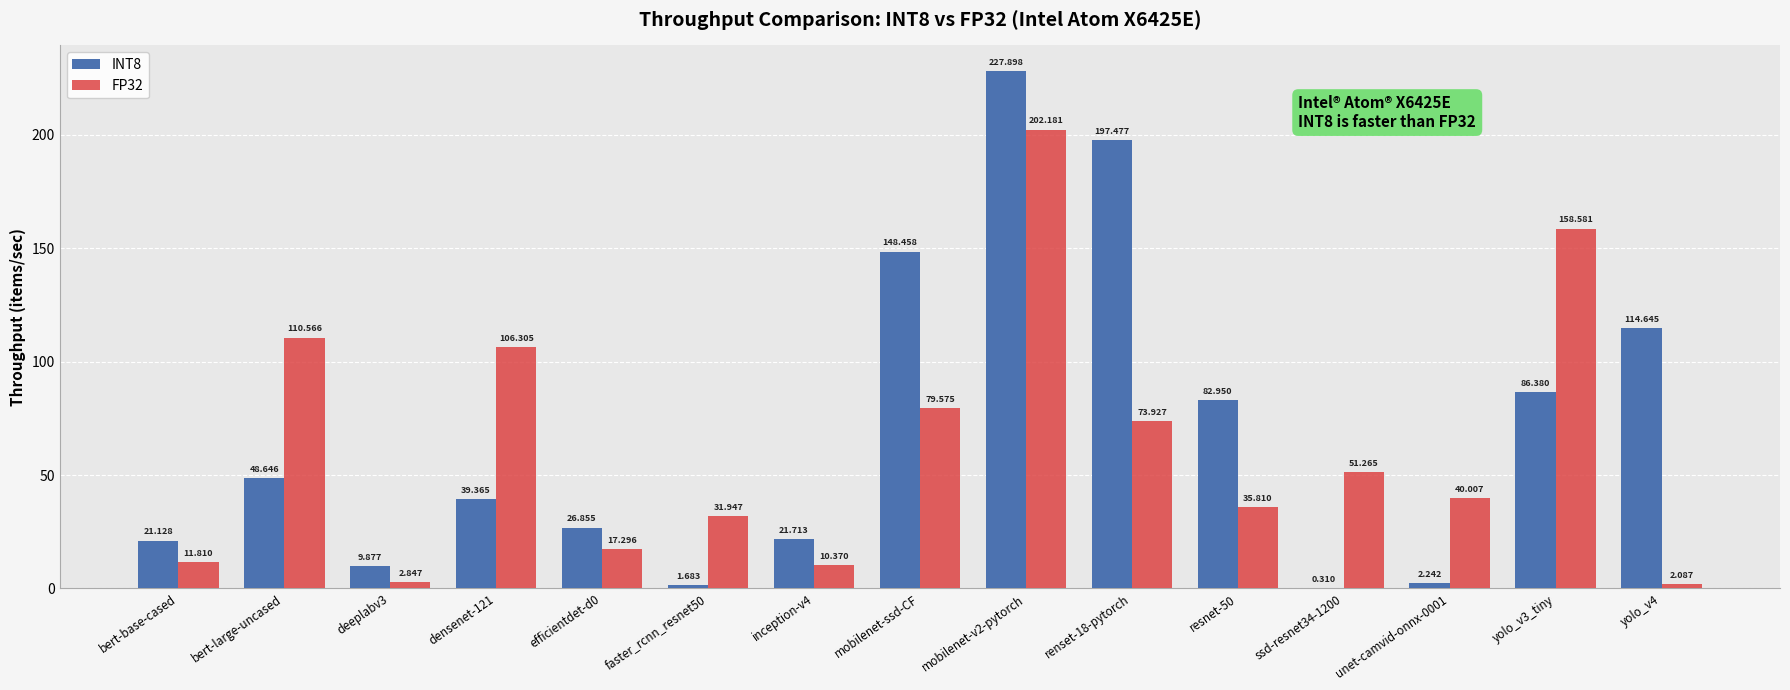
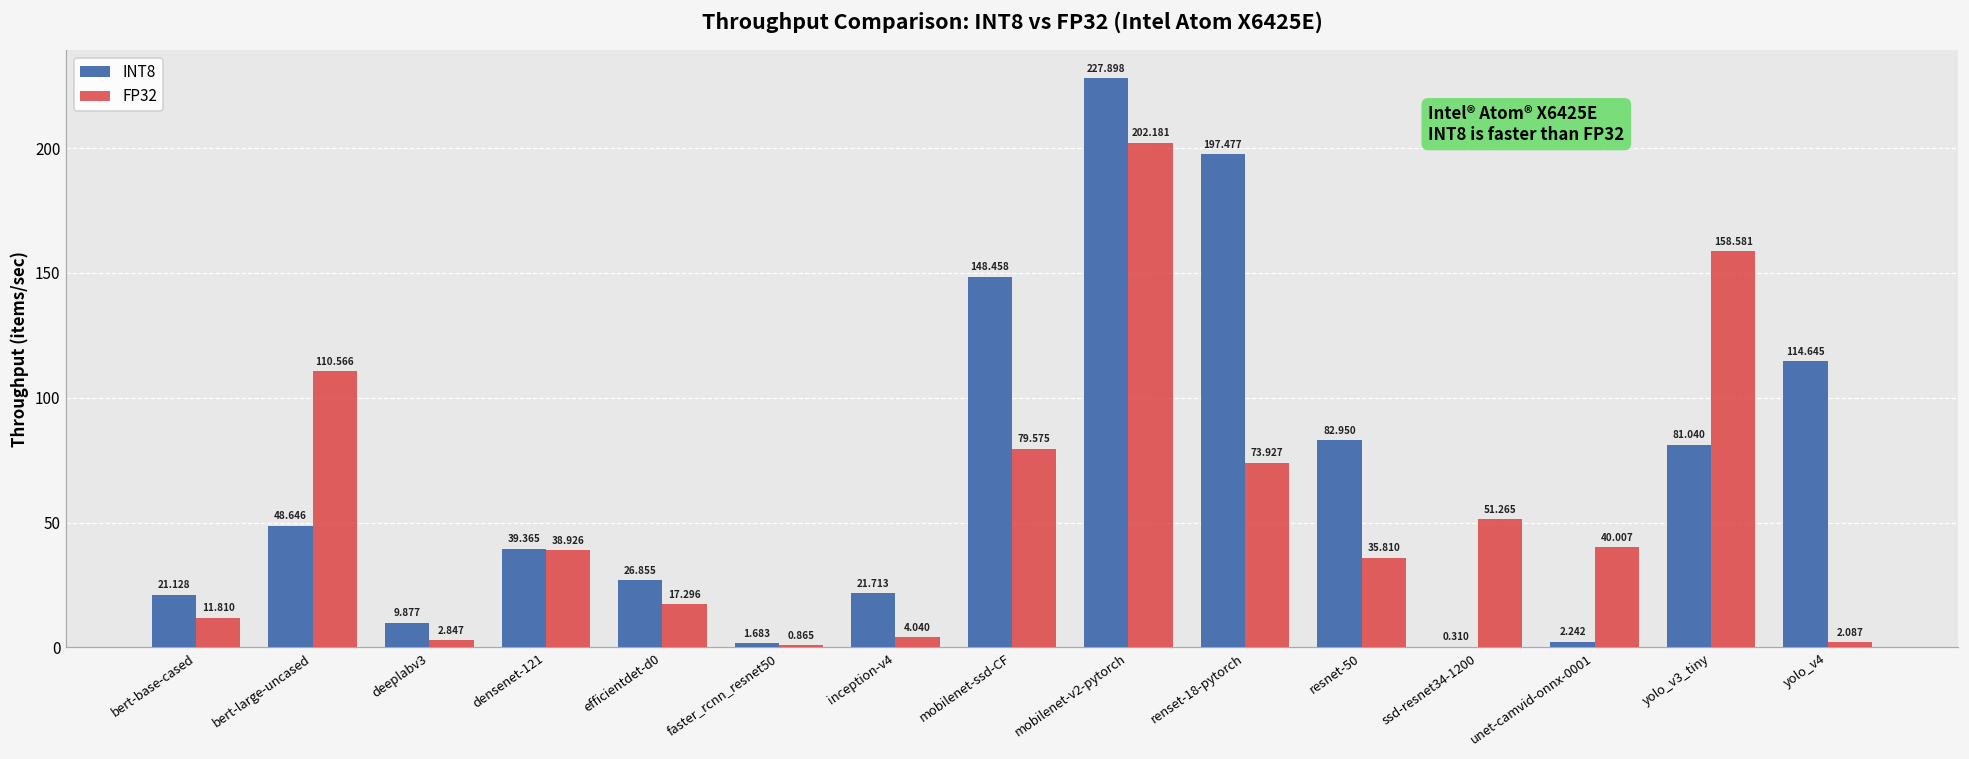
FP32, densenet-121: 106.305 -> 38.926
FP32, faster_rcnn_resnet50: 31.947 -> 0.865
FP32, inception-v4: 10.370 -> 4.040
INT8, yolo_v3_tiny: 86.380 -> 81.040
